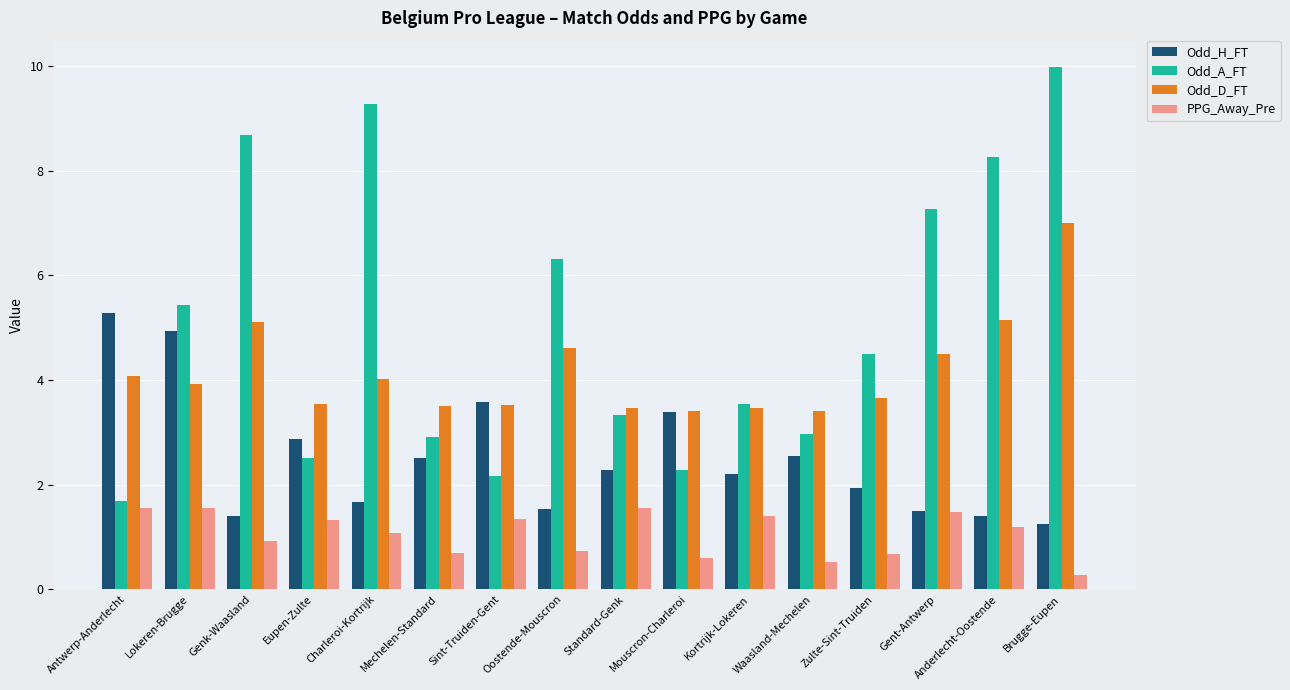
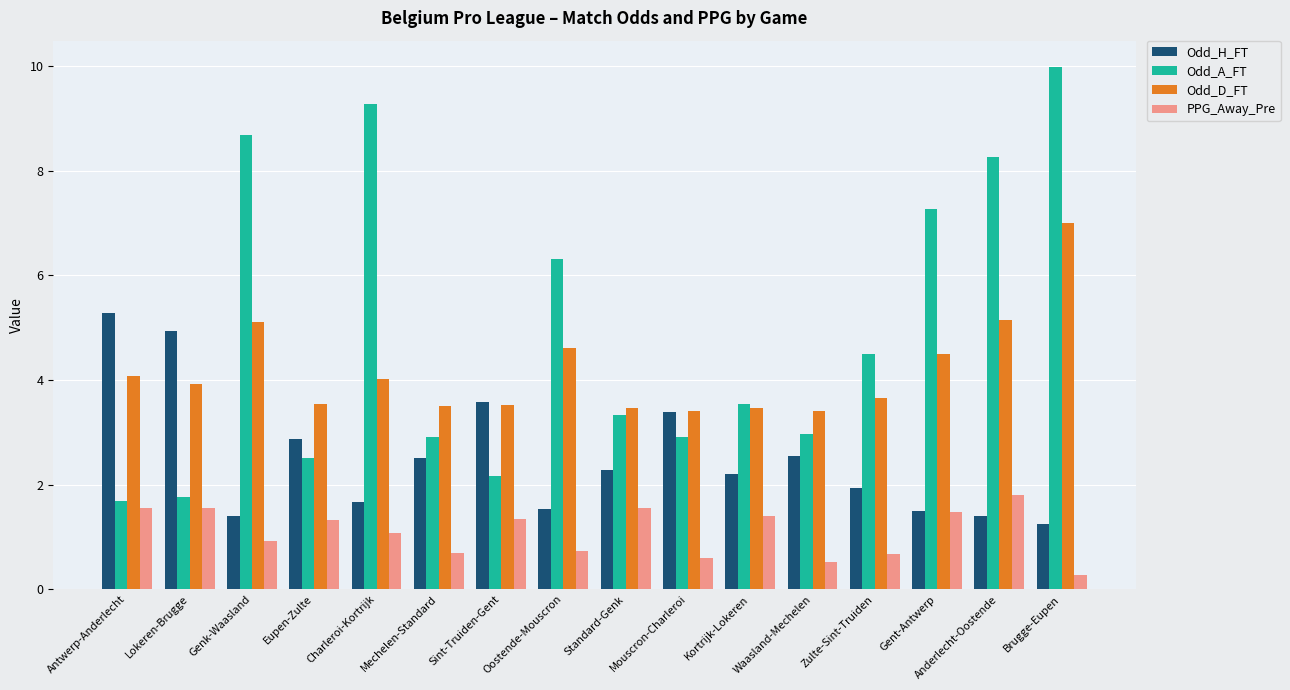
Odd_A_FT, Lokeren-Brugge: 5.4 -> 1.8
Odd_A_FT, Mouscron-Charleroi: 2.3 -> 2.9
PPG_Away_Pre, Anderlecht-Oostende: 1.2 -> 1.8
